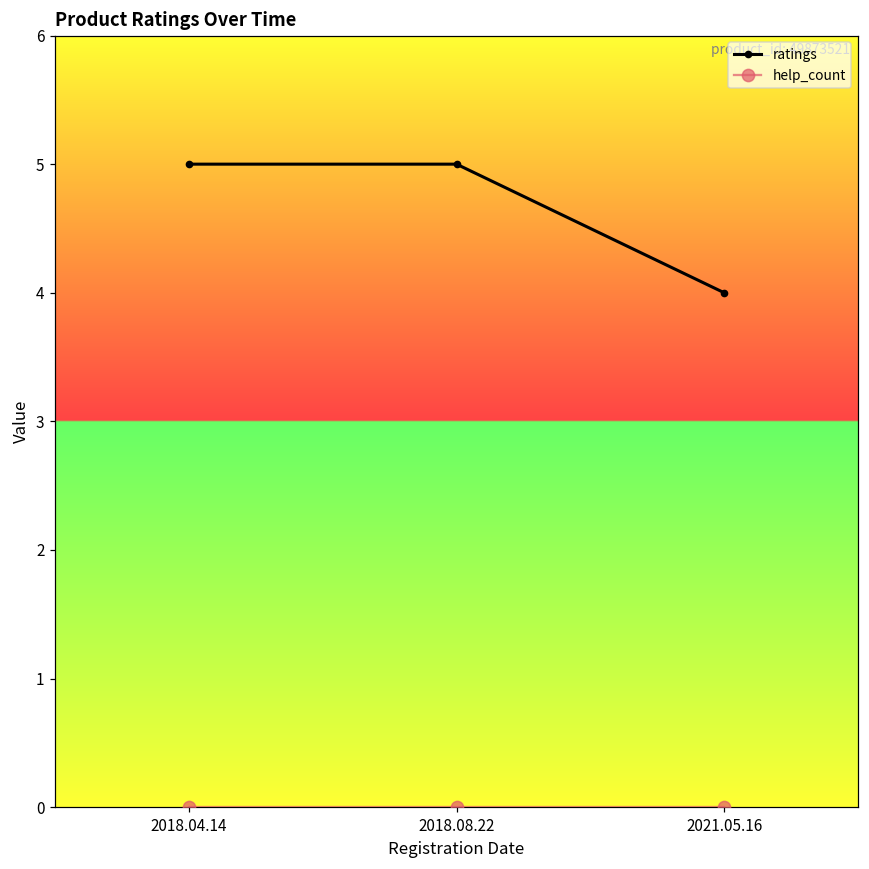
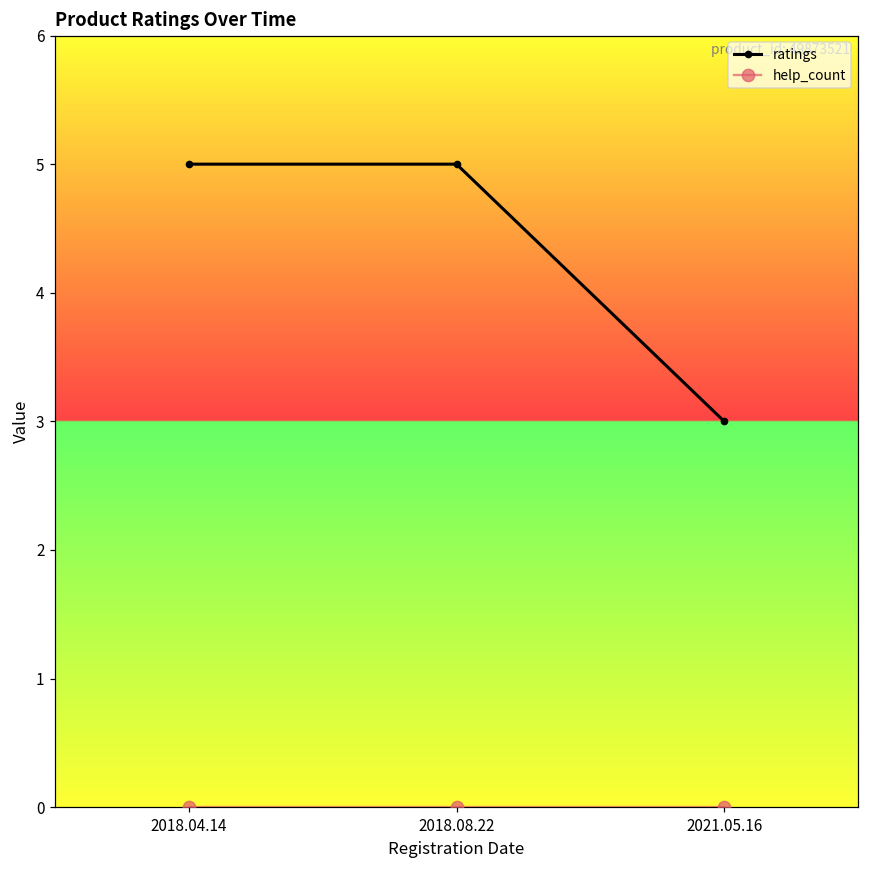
ratings, 2021.05.16: 4 -> 3
